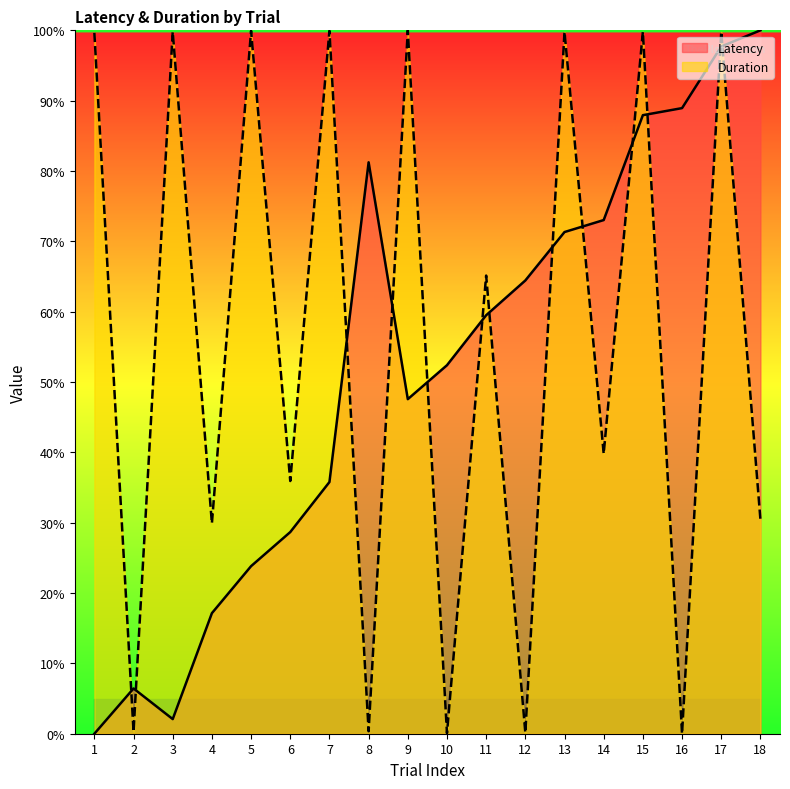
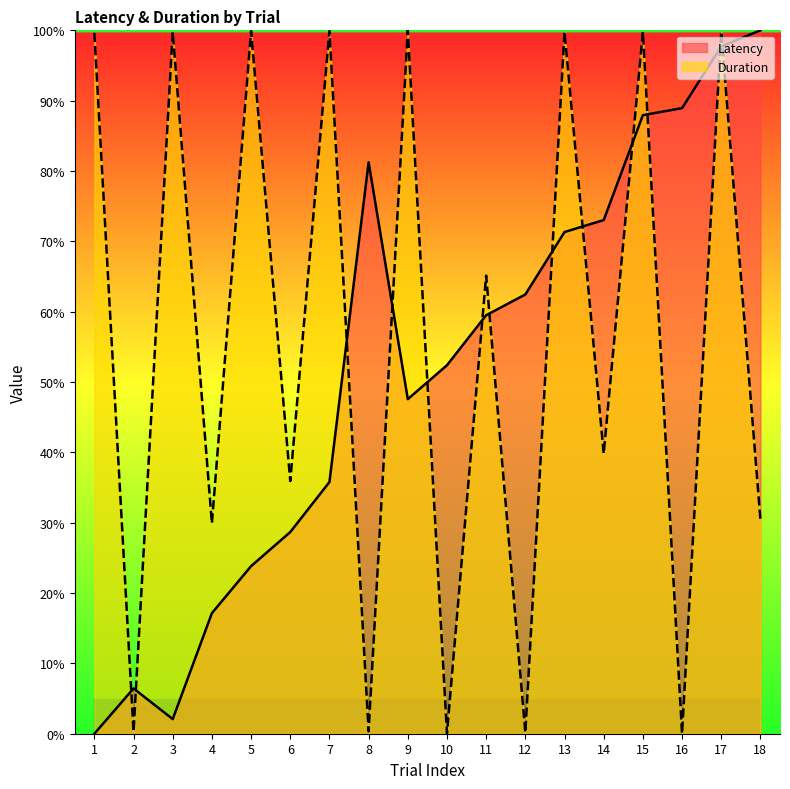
Latency, 12: 64% -> 62%
